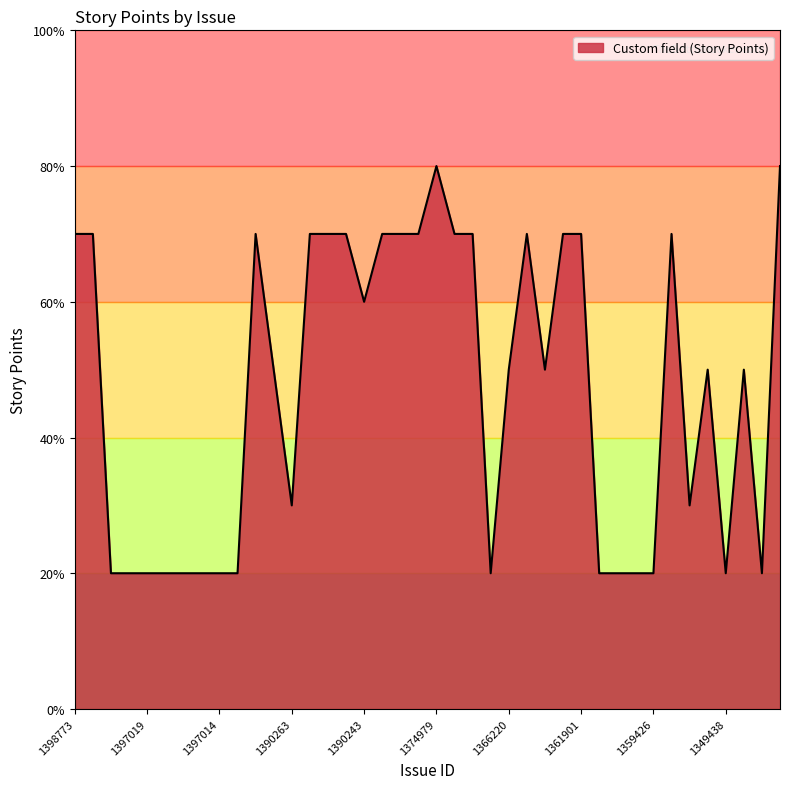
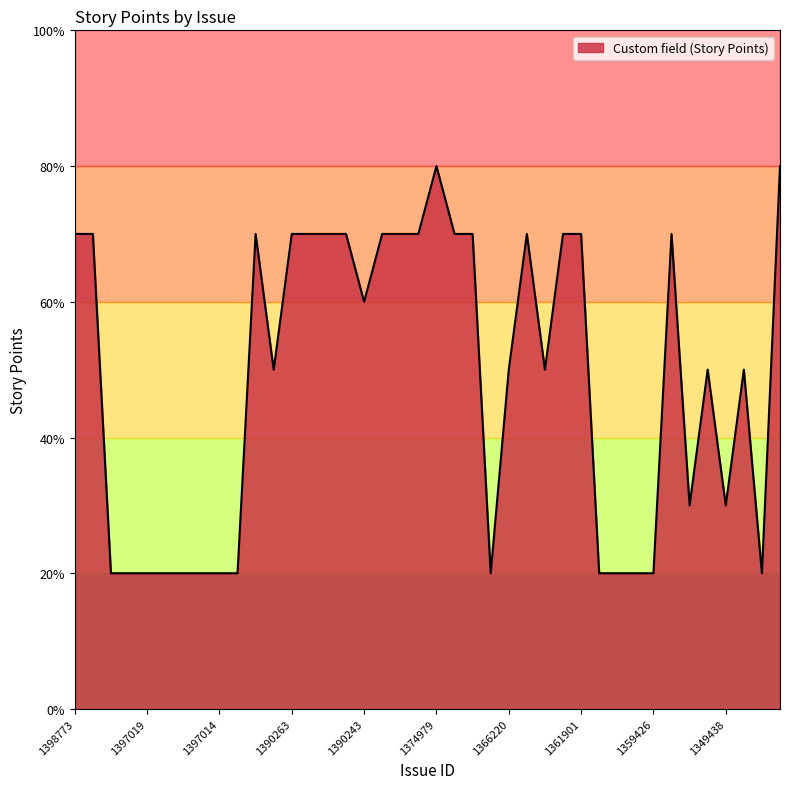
1390263: 30% -> 70%
1349438: 20% -> 30%
